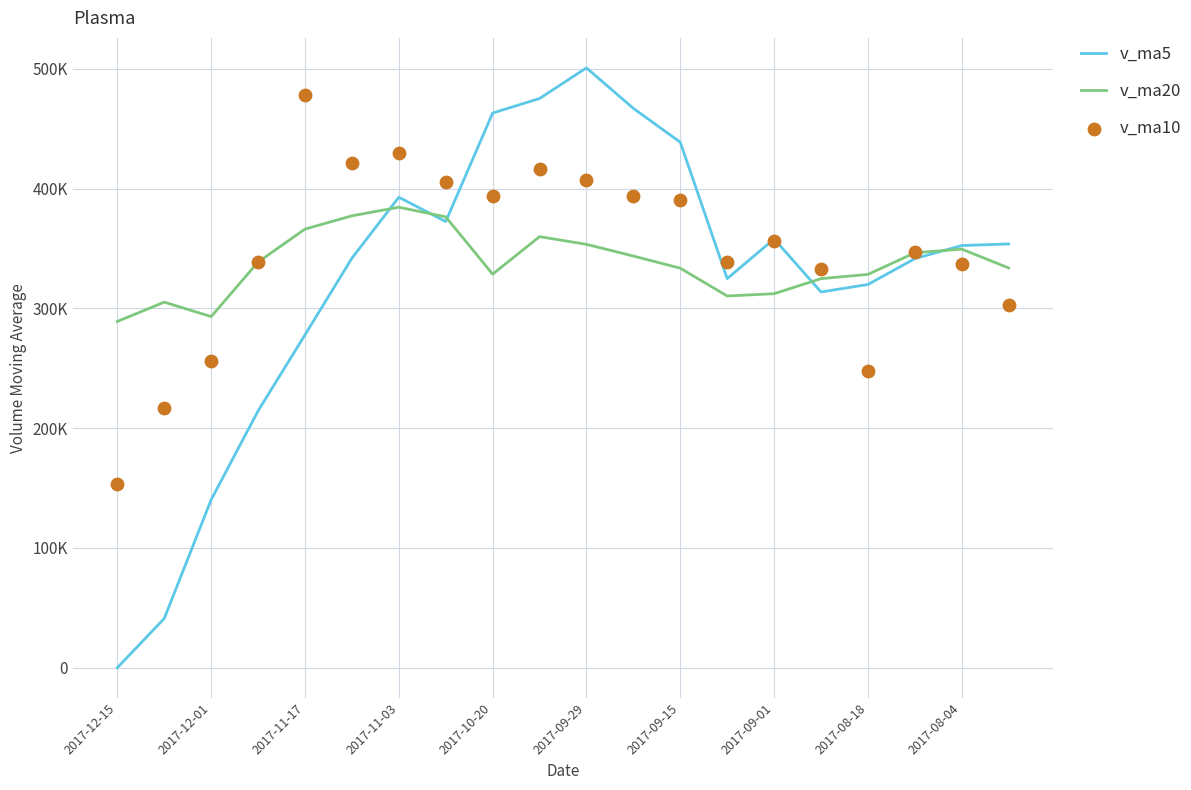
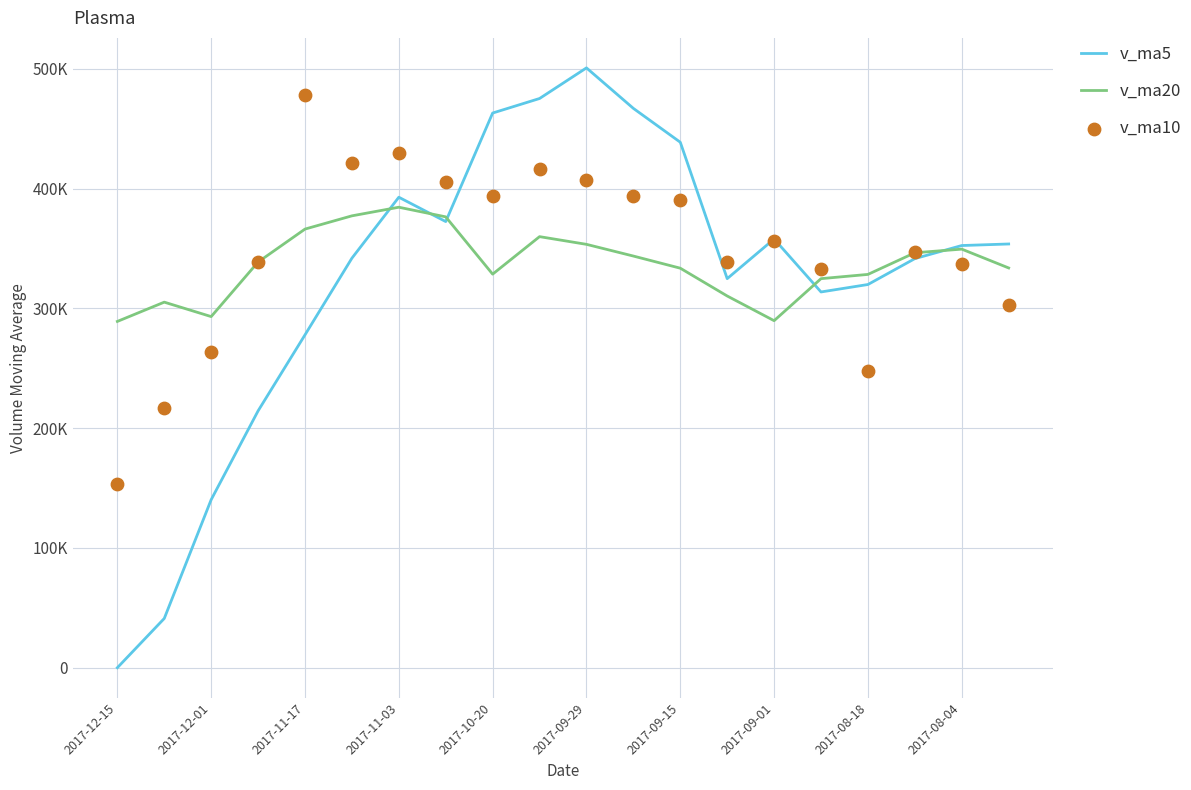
v_ma10, 2017-12-01: 256000 -> 264000
v_ma20, 2017-09-01: 312000 -> 290000
